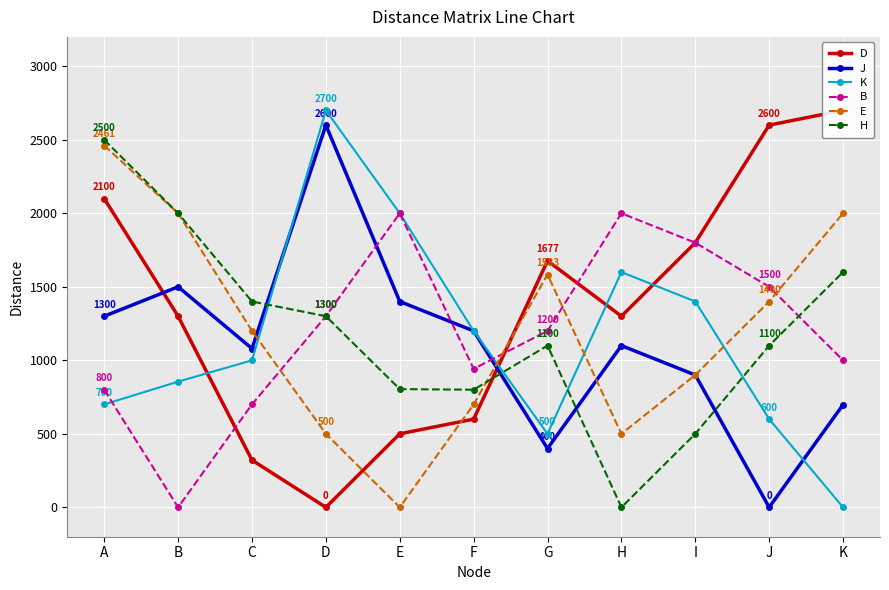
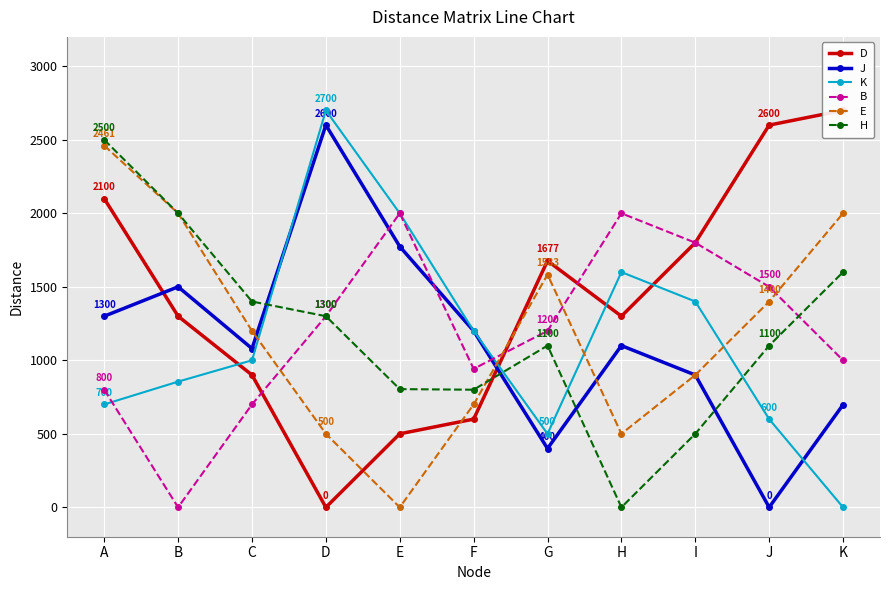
D, C: 320 -> 900
J, E: 1400 -> 1770
